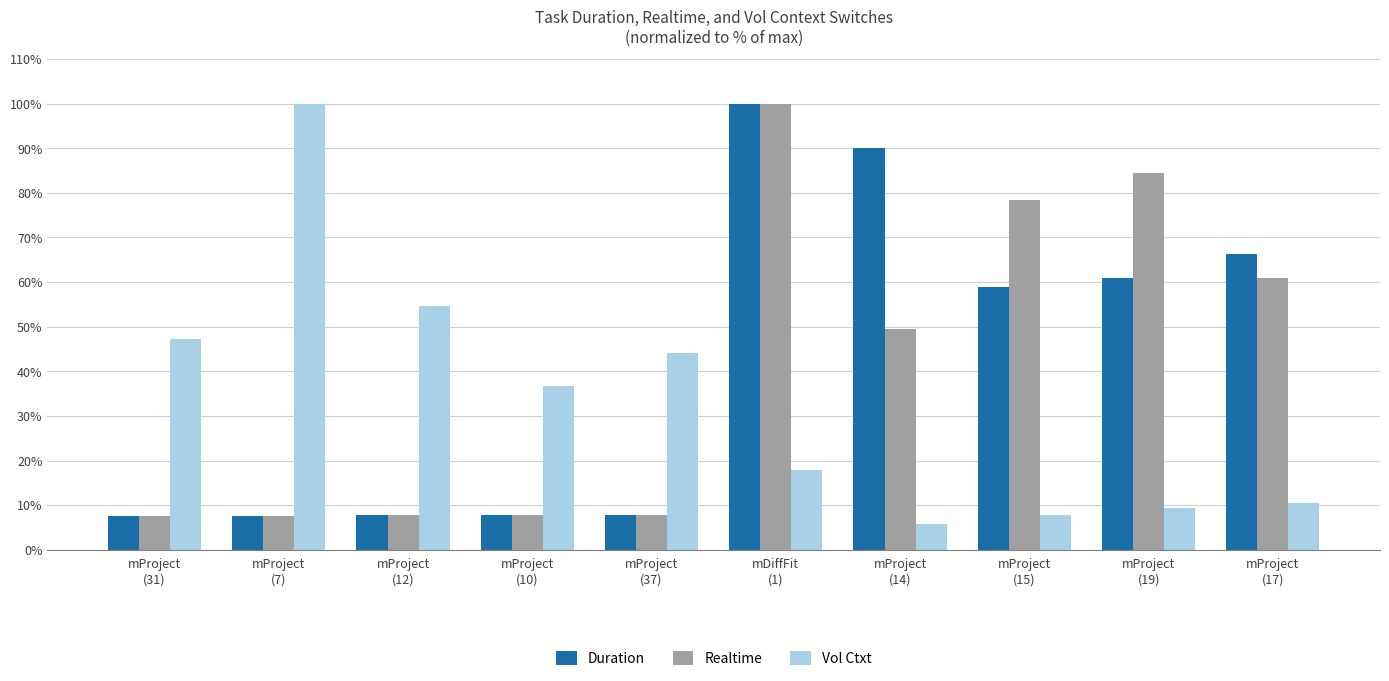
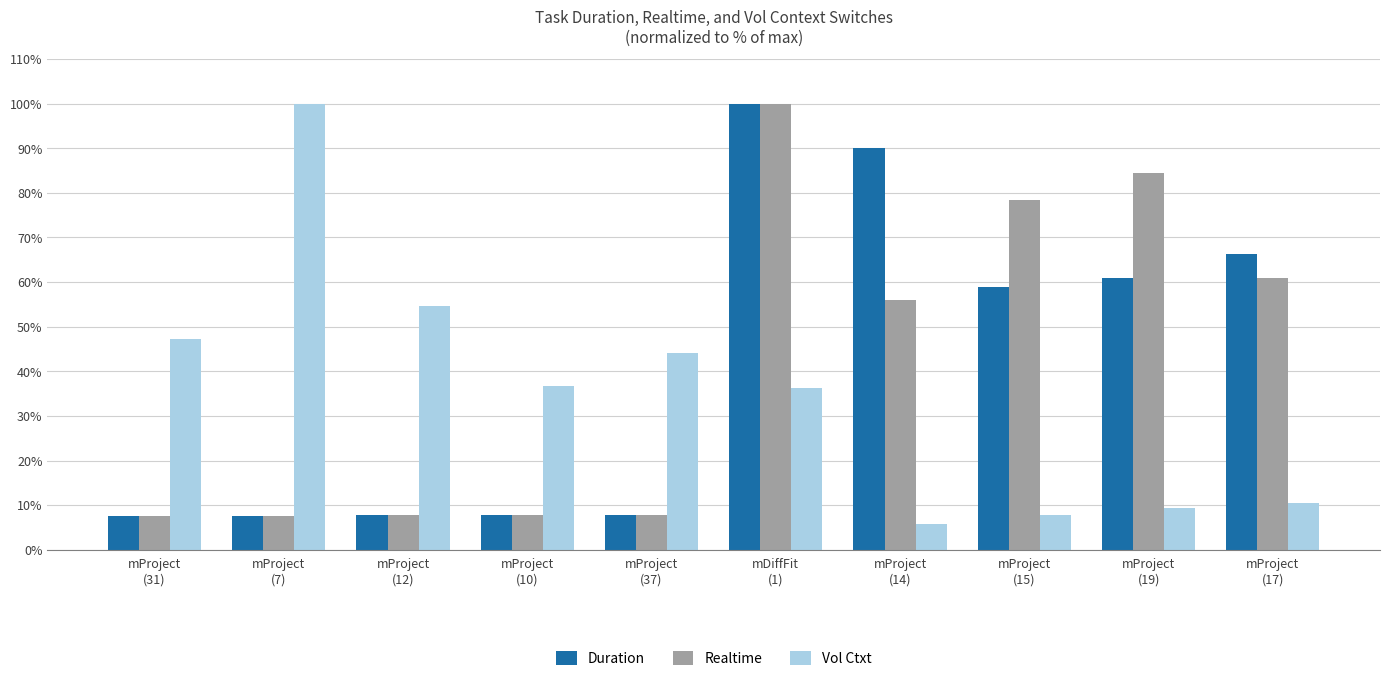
Vol Ctxt, mDiffFit (1): 18% -> 36%
Realtime, mProject (14): 50% -> 56%
